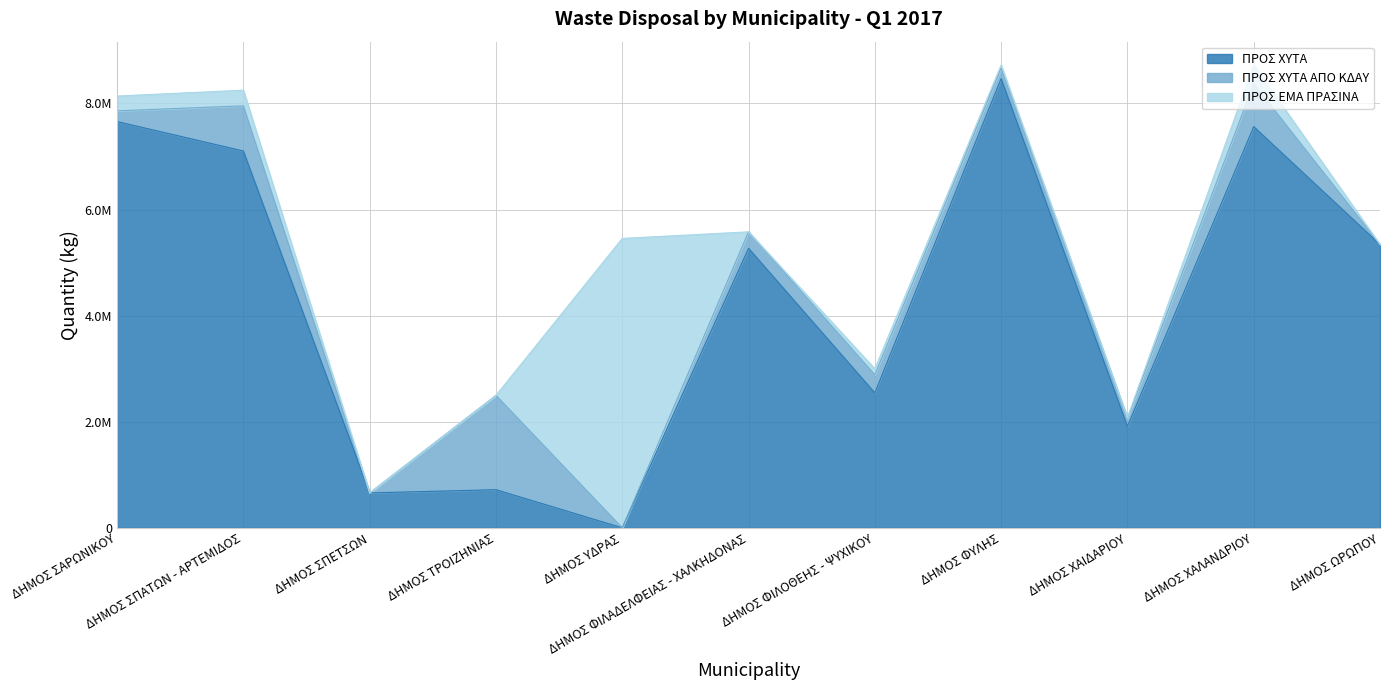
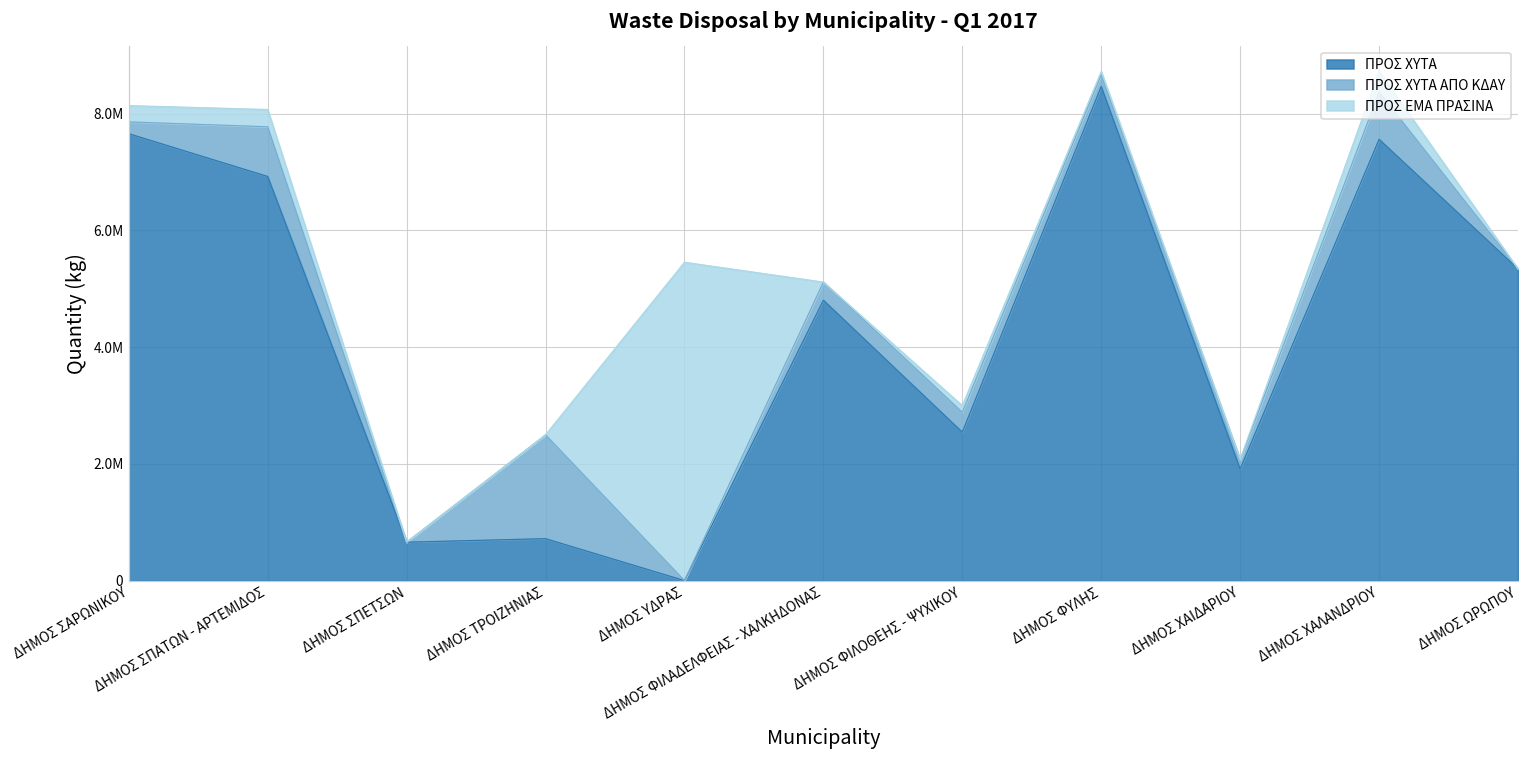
ΠΡΟΣ ΧΥΤΑ, ΔΗΜΟΣ ΣΠΑΤΩΝ - ΑΡΤΕΜΙΔΟΣ: 7100000 -> 6900000
ΠΡΟΣ ΧΥΤΑ, ΔΗΜΟΣ ΦΙΛΑΔΕΛΦΕΙΑΣ - ΧΑΛΚΗΔΟΝΑΣ: 5300000 -> 4800000
